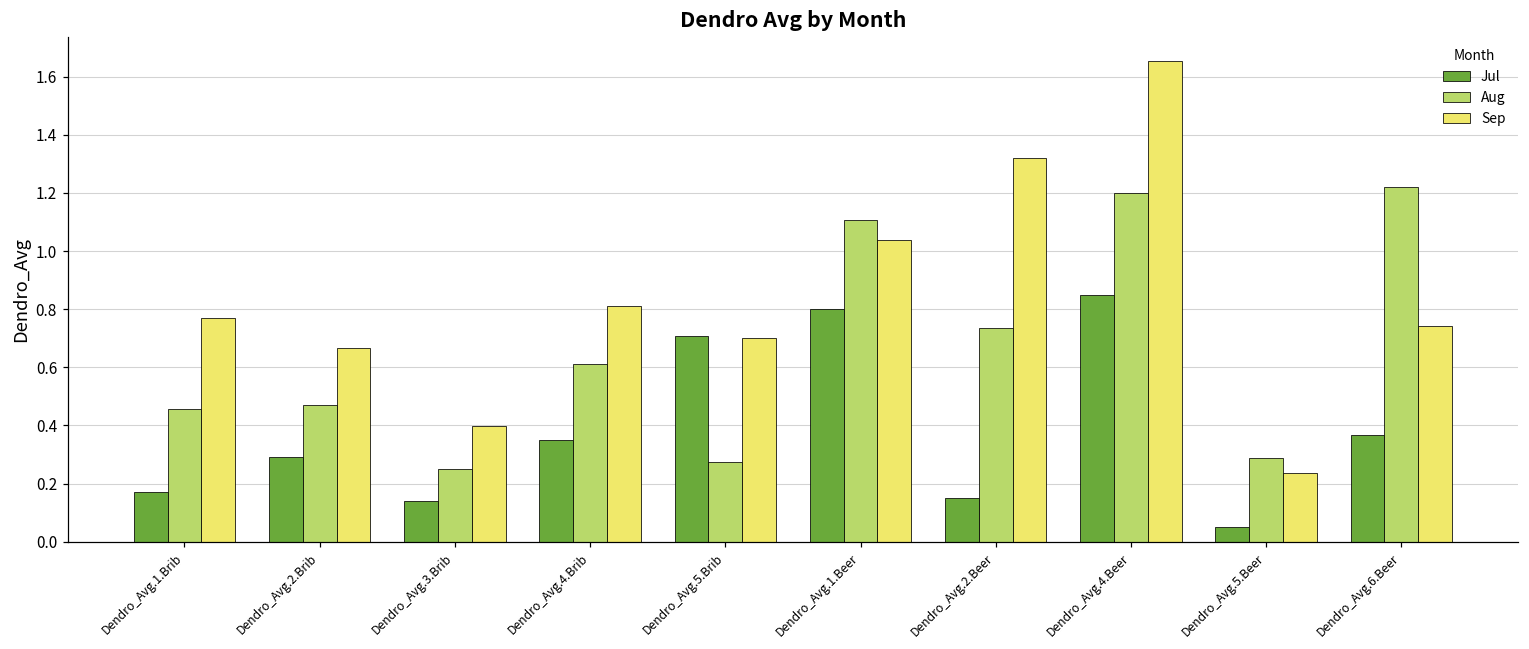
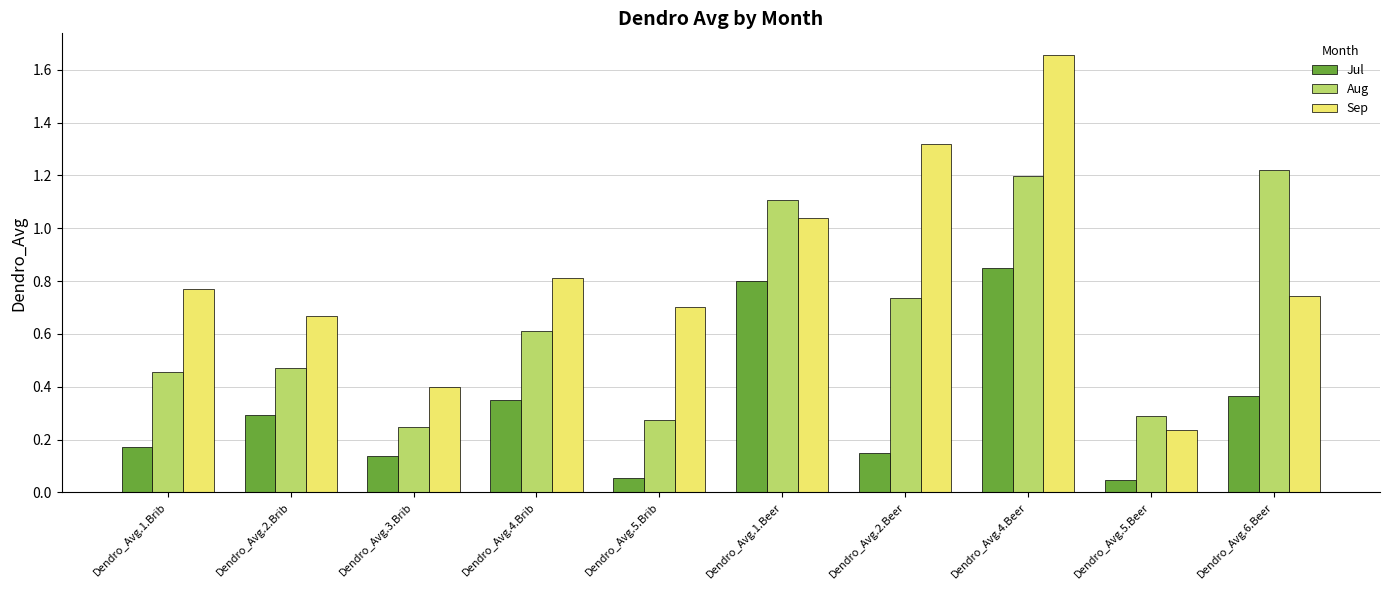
Jul, Dendro_Avg.5.Brib: 0.71 -> 0.06
